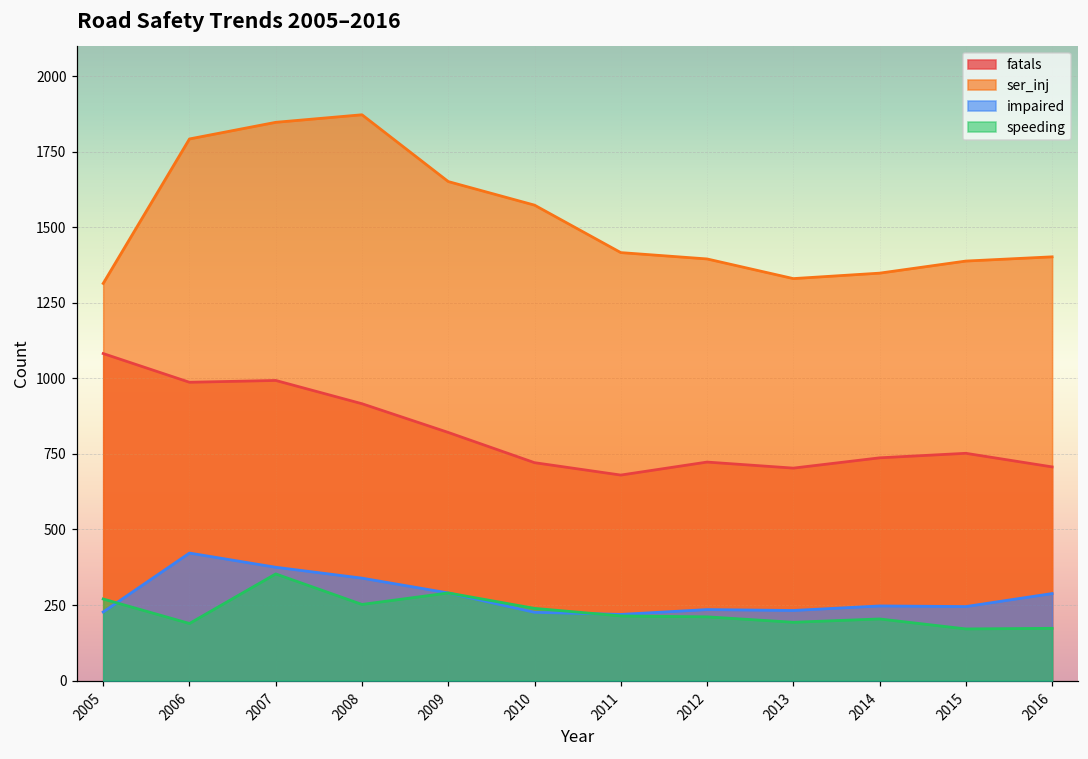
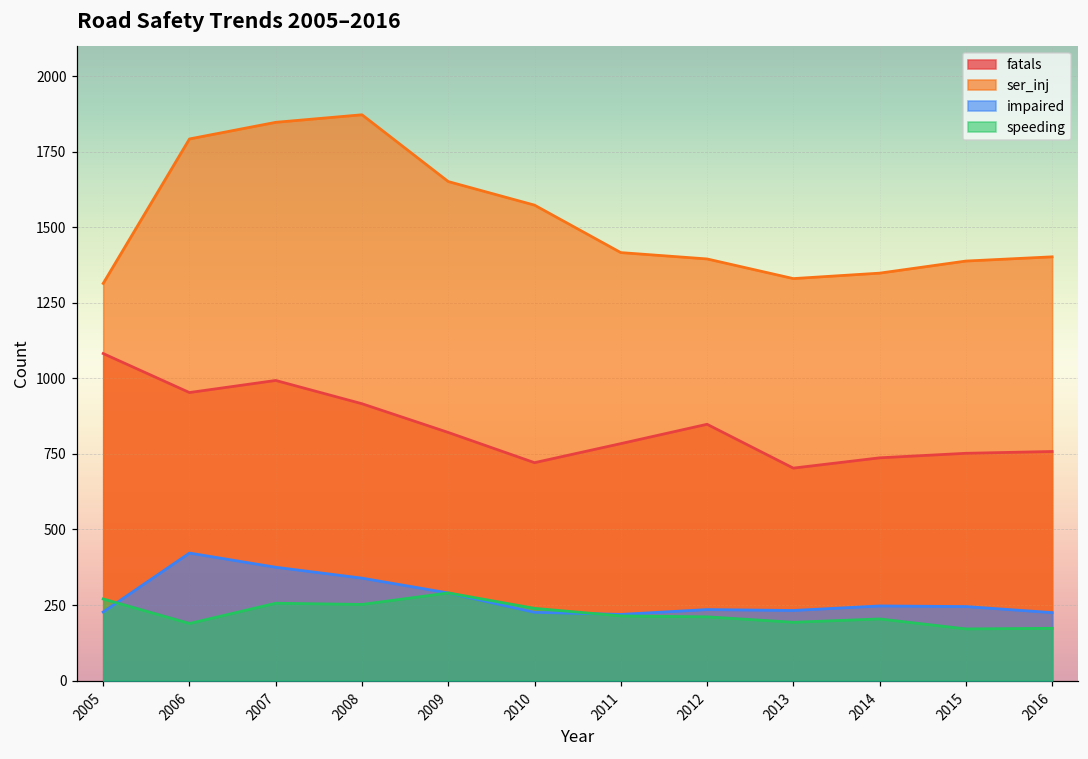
fatals, 2006: 990 -> 950
speeding, 2007: 350 -> 260
fatals, 2011: 680 -> 780
fatals, 2012: 720 -> 850
fatals, 2016: 710 -> 760
impaired, 2016: 290 -> 230
